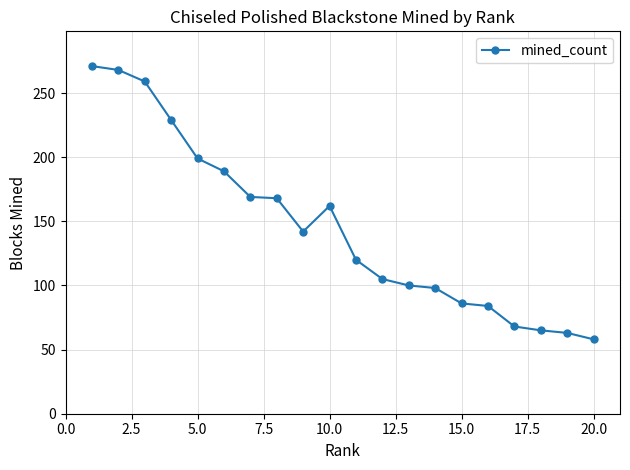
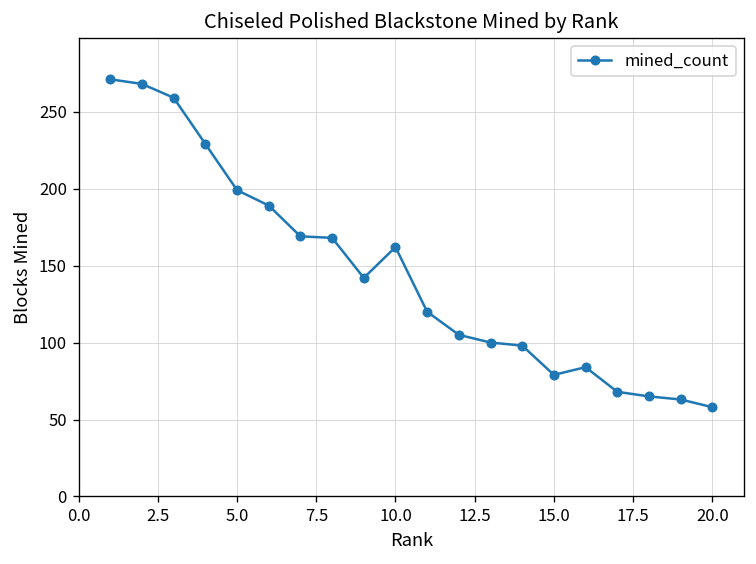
15.0: 86 -> 79
